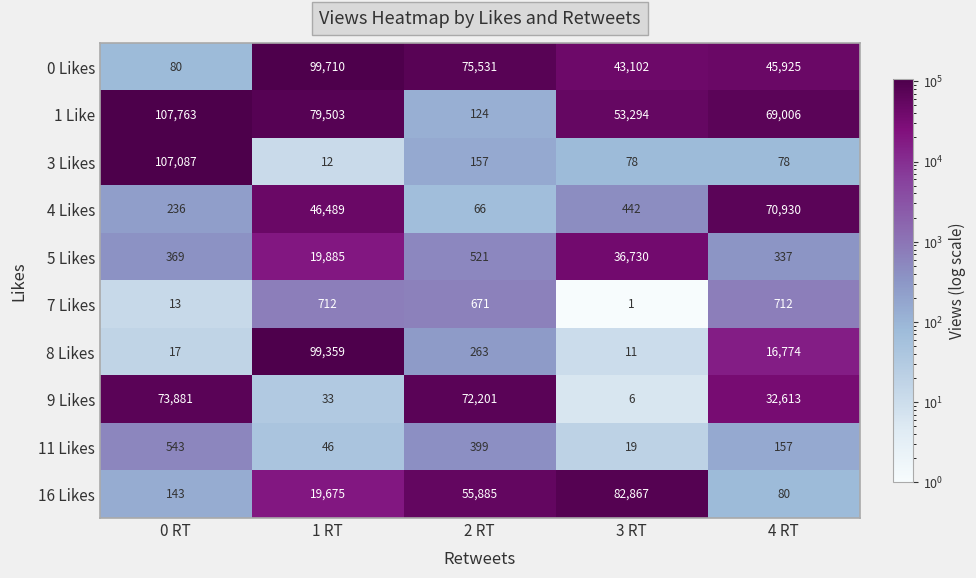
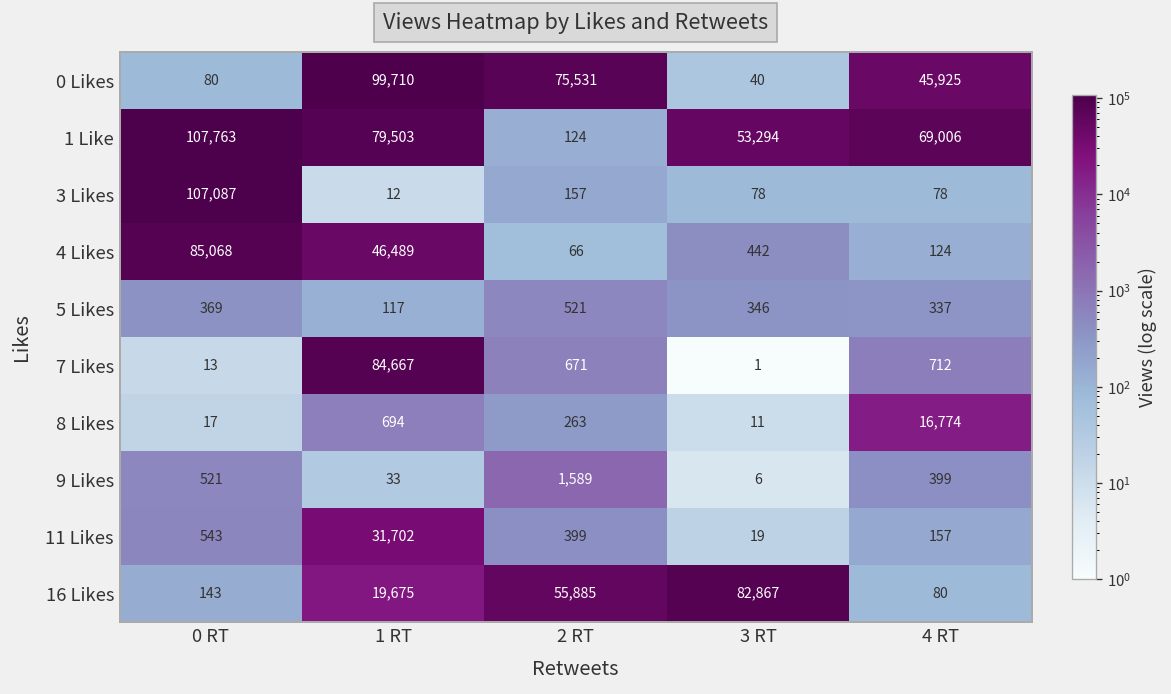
0 Likes, 3 RT: 43,102 -> 40
4 Likes, 0 RT: 236 -> 85,068
4 Likes, 4 RT: 70,930 -> 124
5 Likes, 1 RT: 19,885 -> 117
5 Likes, 3 RT: 36,730 -> 346
7 Likes, 1 RT: 712 -> 84,667
8 Likes, 1 RT: 99,359 -> 694
9 Likes, 0 RT: 73,881 -> 521
9 Likes, 2 RT: 72,201 -> 1,589
9 Likes, 4 RT: 32,613 -> 399
11 Likes, 1 RT: 46 -> 31,702
